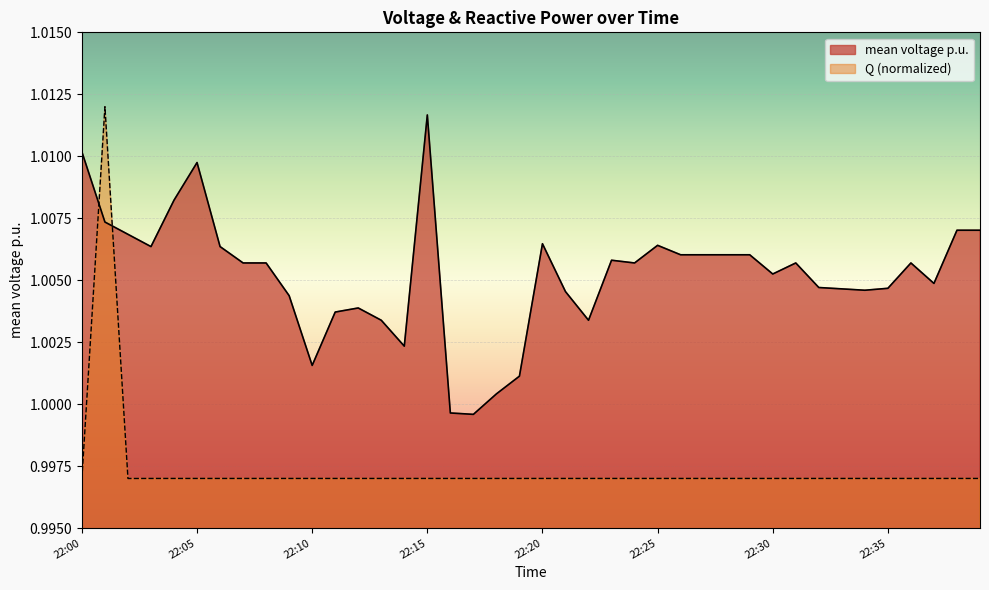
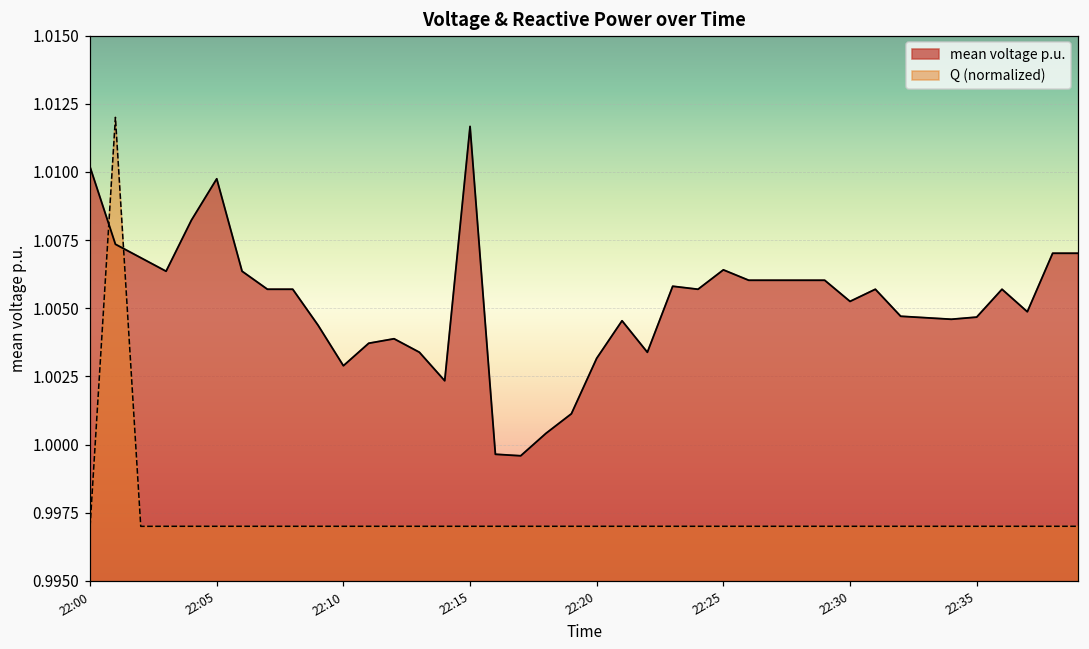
mean voltage p.u., 22:10: 1.0016 -> 1.0029
mean voltage p.u., 22:20: 1.0065 -> 1.0032
